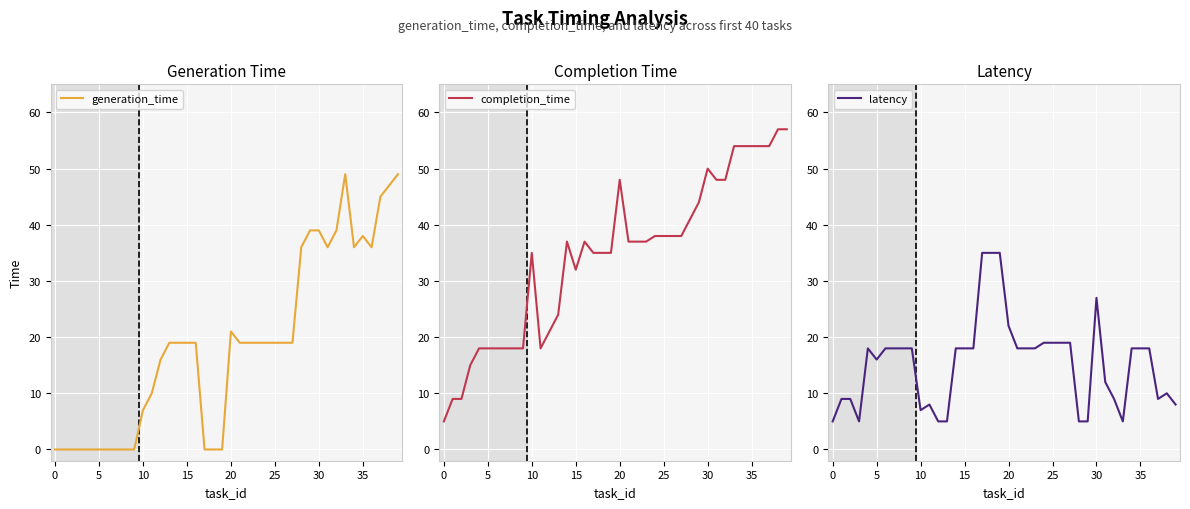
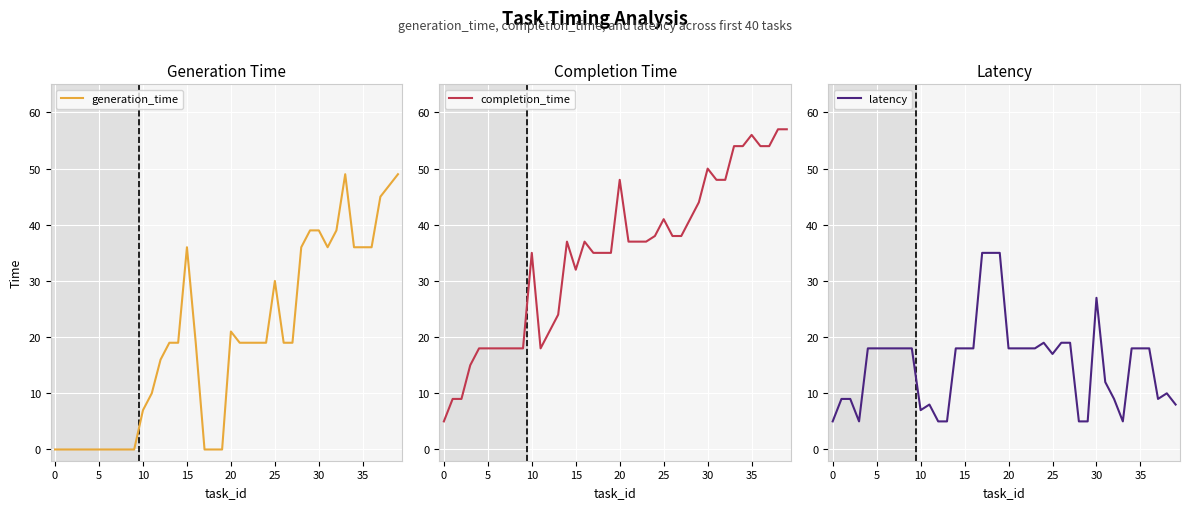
Generation Time, 15: 19 -> 36
Generation Time, 25: 19 -> 30
Generation Time, 35: 38 -> 36
Completion Time, 25: 38 -> 41
Completion Time, 35: 54 -> 56
Latency, 5: 16 -> 18
Latency, 20: 22 -> 18
Latency, 25: 19 -> 17
